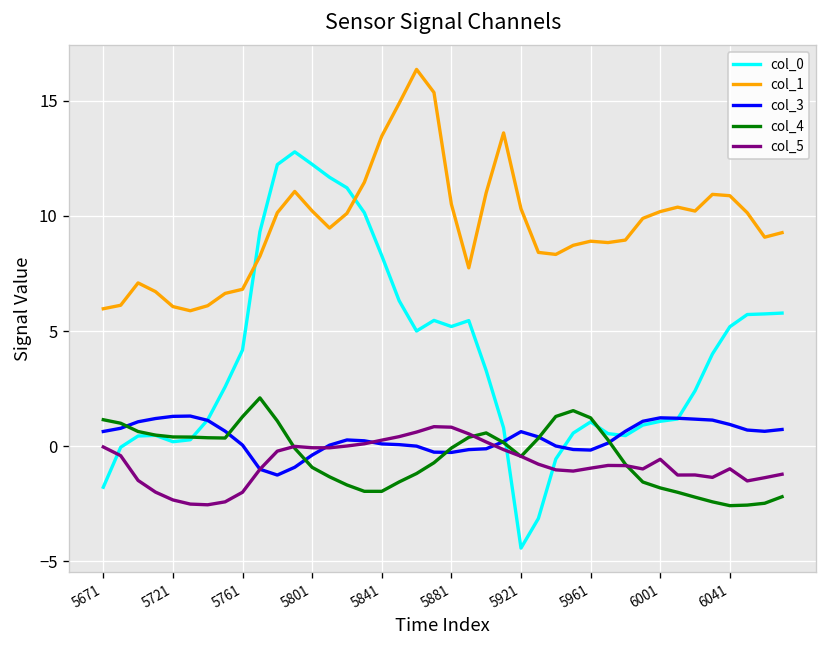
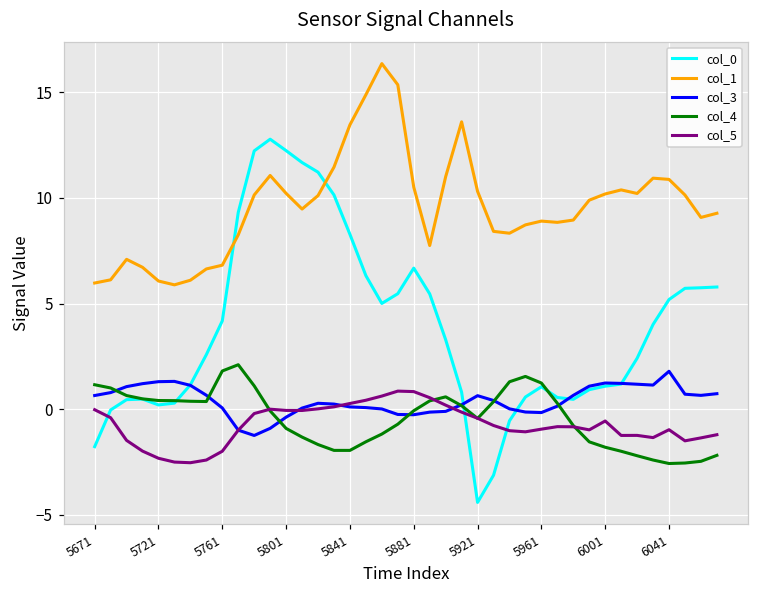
col_4, 5761: 1.3 -> 1.8
col_0, 5881: 5.2 -> 6.7
col_3, 6041: 0.9 -> 1.8
